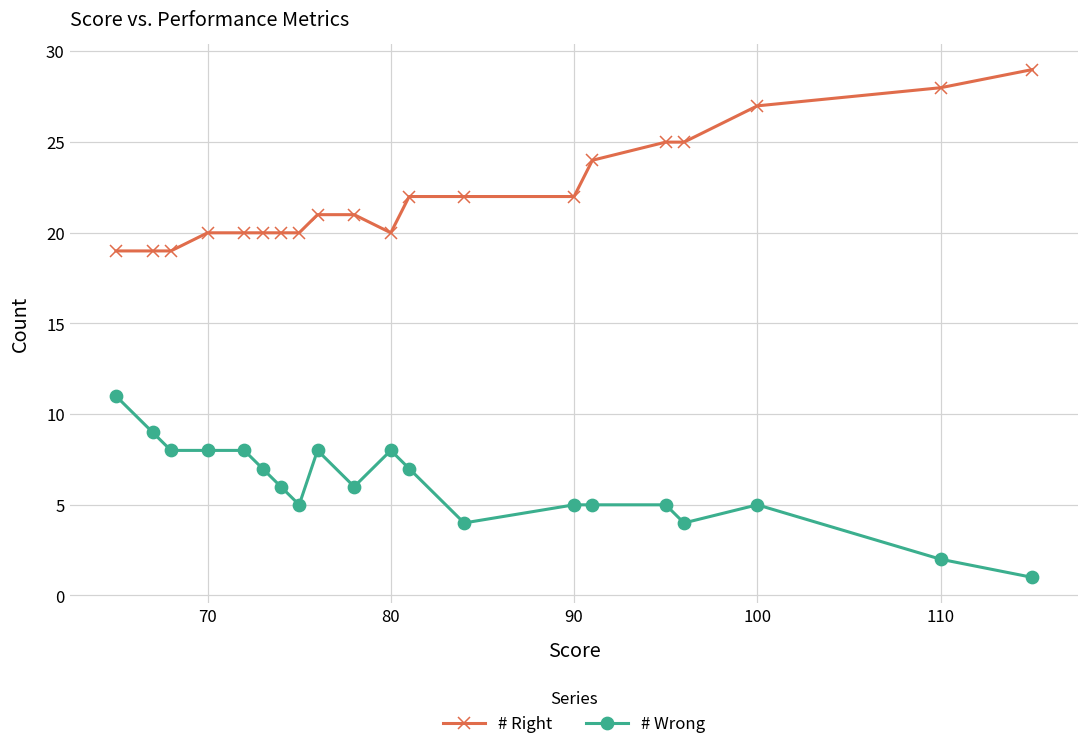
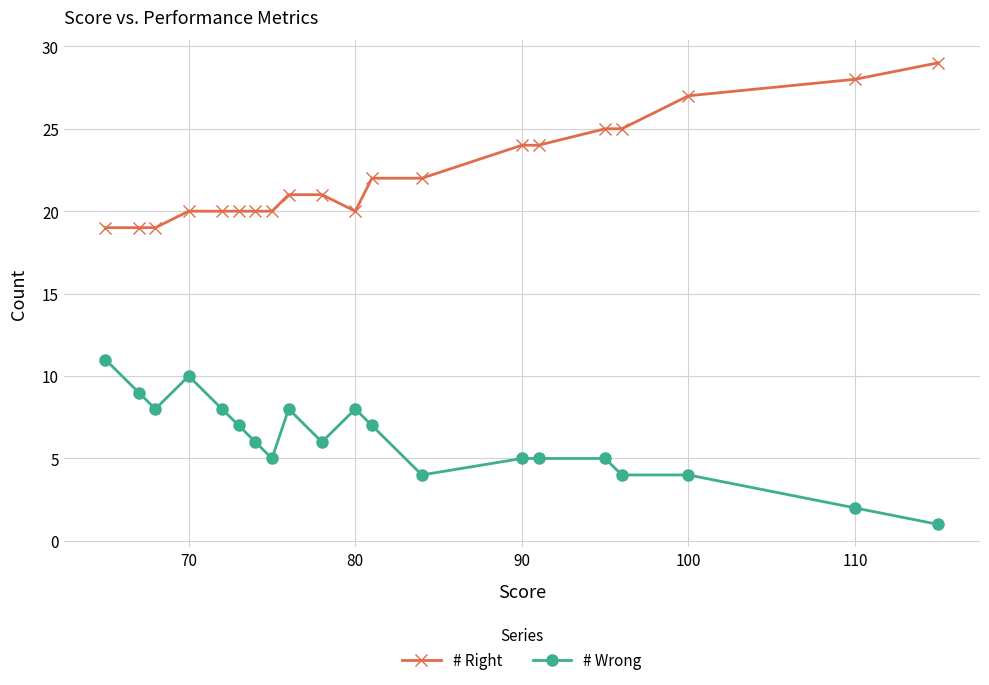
# Wrong, 70: 8 -> 10
# Right, 90: 22 -> 24
# Wrong, 100: 5 -> 4
